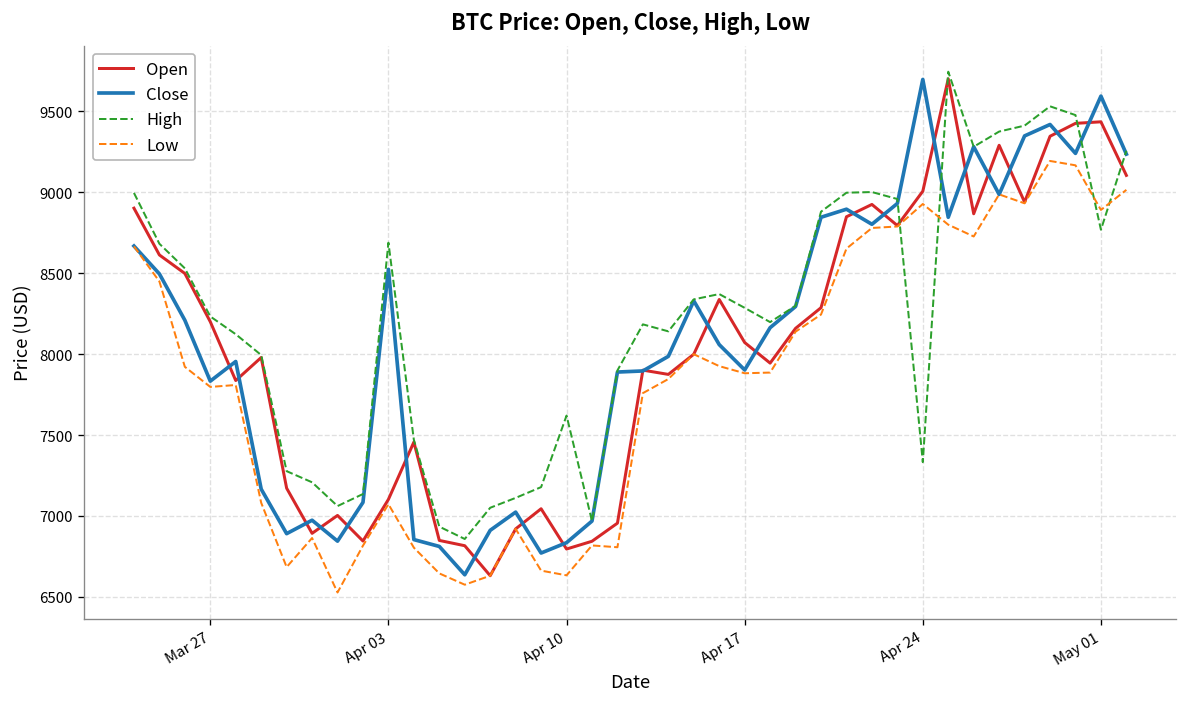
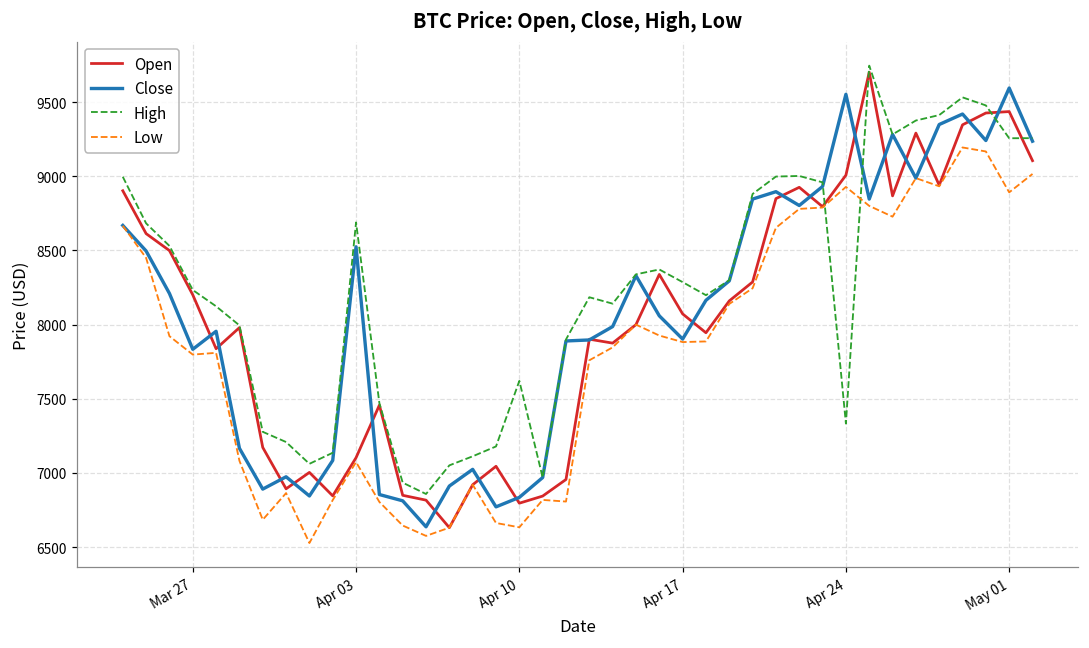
Close, Apr 24: 9700 -> 9550
High, May 01: 8770 -> 9260
